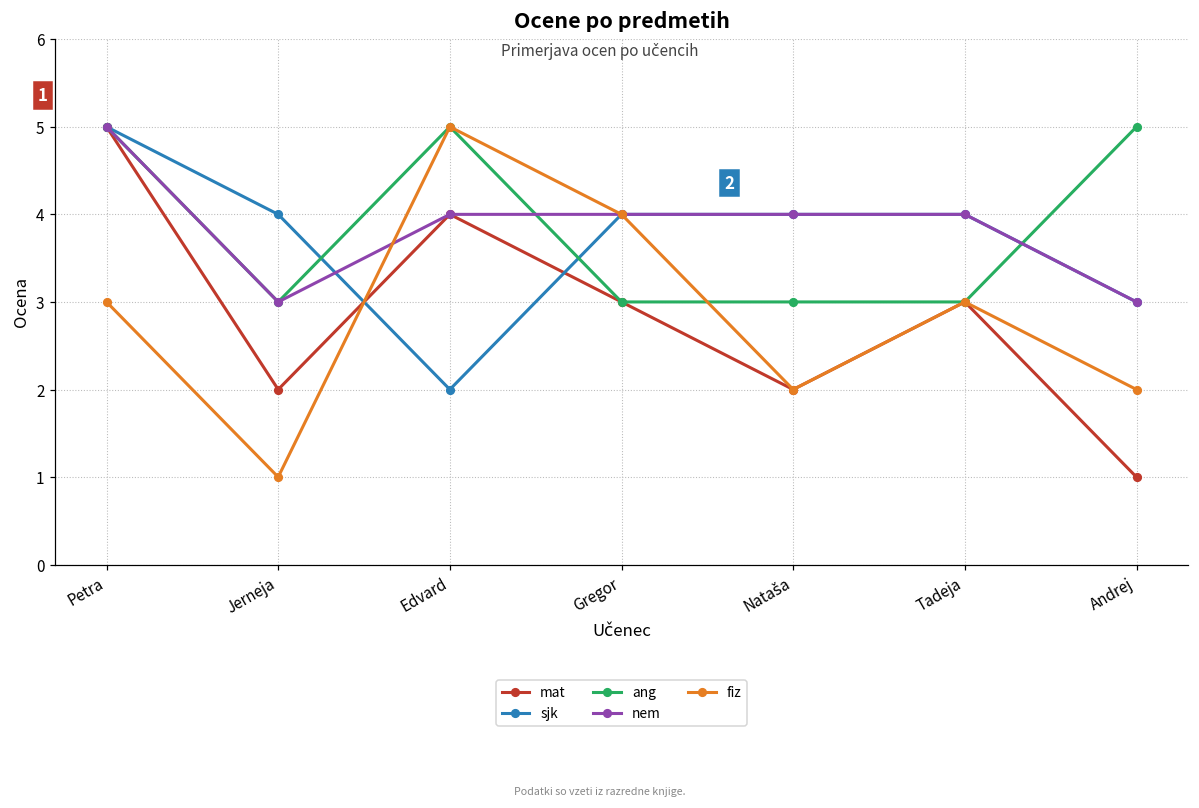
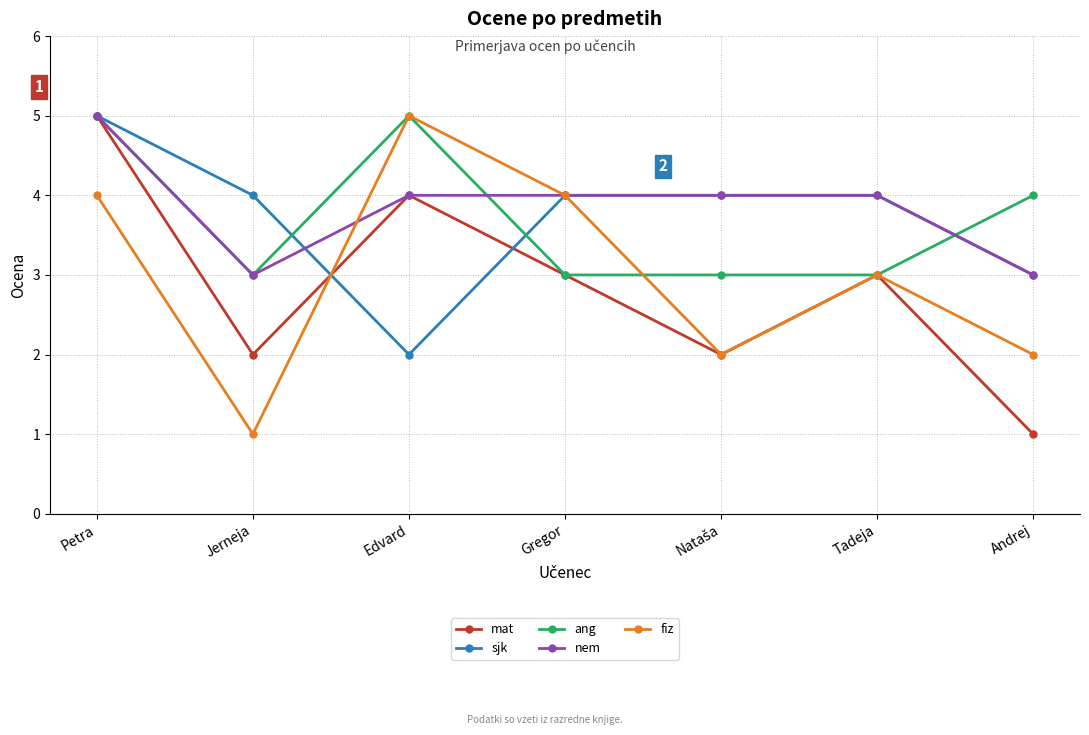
fiz, Petra: 3 -> 4
ang, Andrej: 5 -> 4
